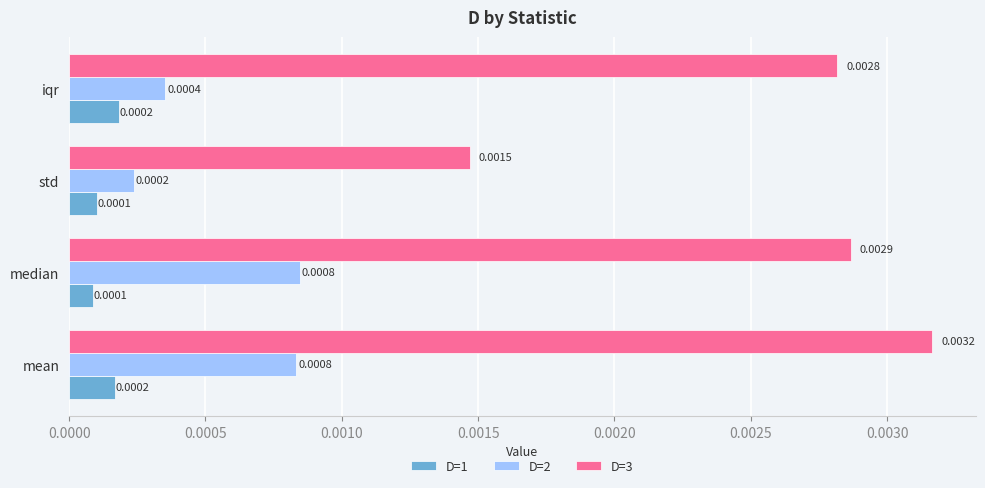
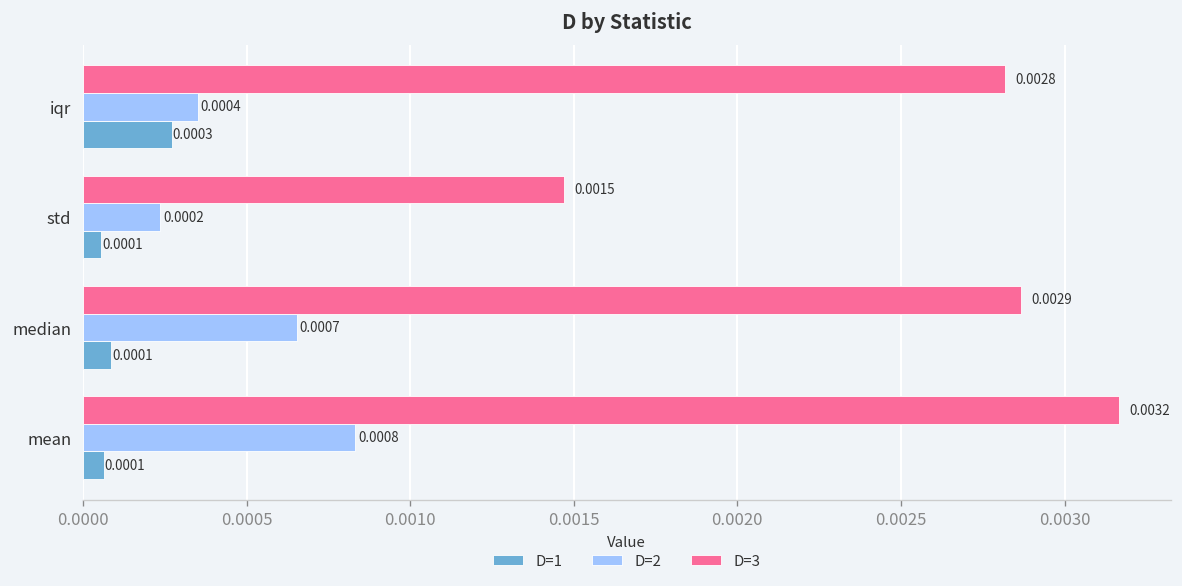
D=1, iqr: 0.0002 -> 0.0003
D=1, std: 0.00010 -> 0.00006
D=2, median: 0.0008 -> 0.0007
D=1, mean: 0.0002 -> 0.0001
